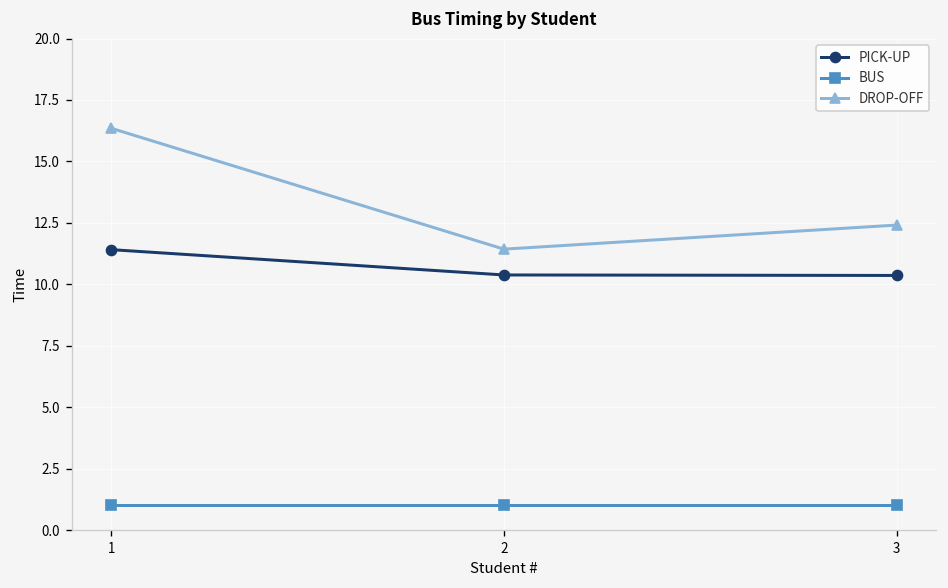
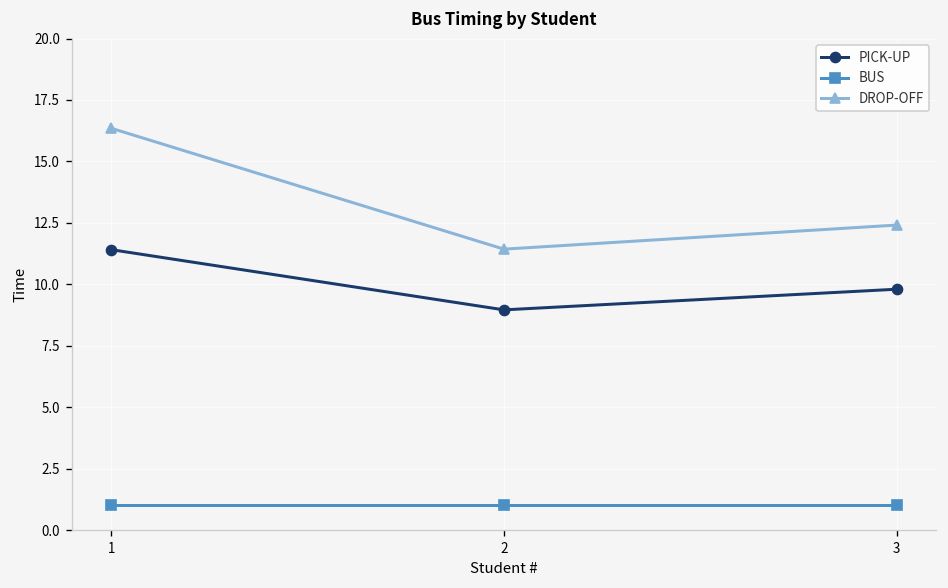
PICK-UP, 2: 10.4 -> 9.0
PICK-UP, 3: 10.4 -> 9.8
